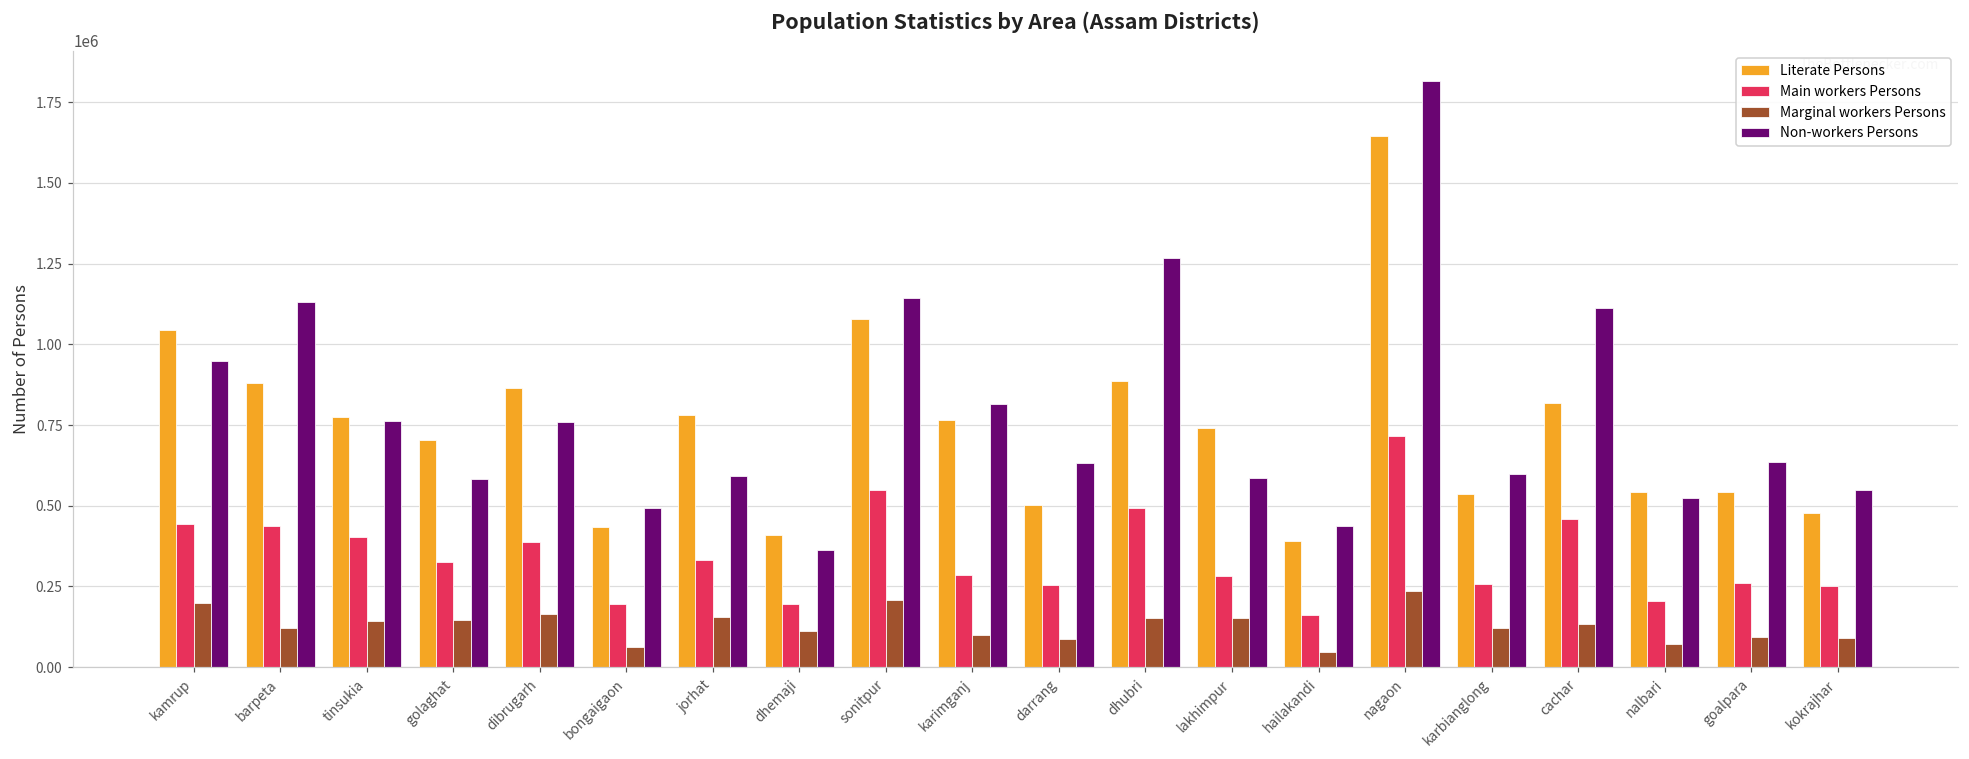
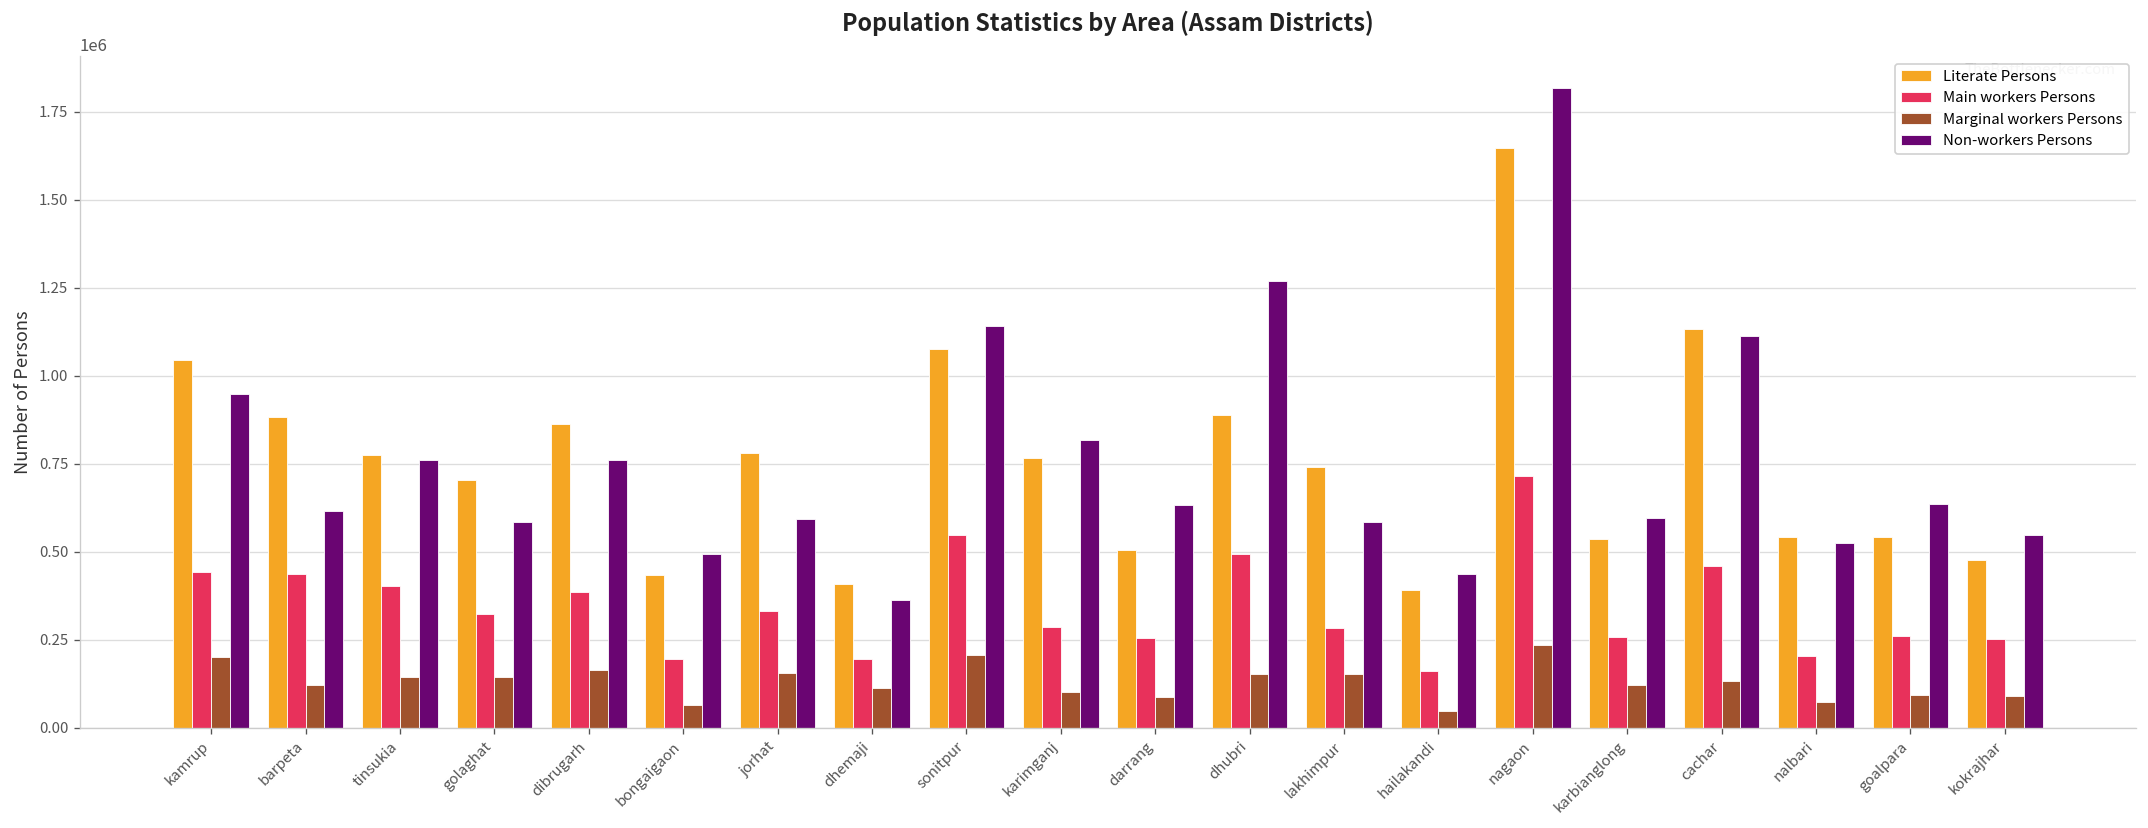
Non-workers Persons, barpeta: 1130000 -> 620000
Literate Persons, cachar: 820000 -> 1130000
